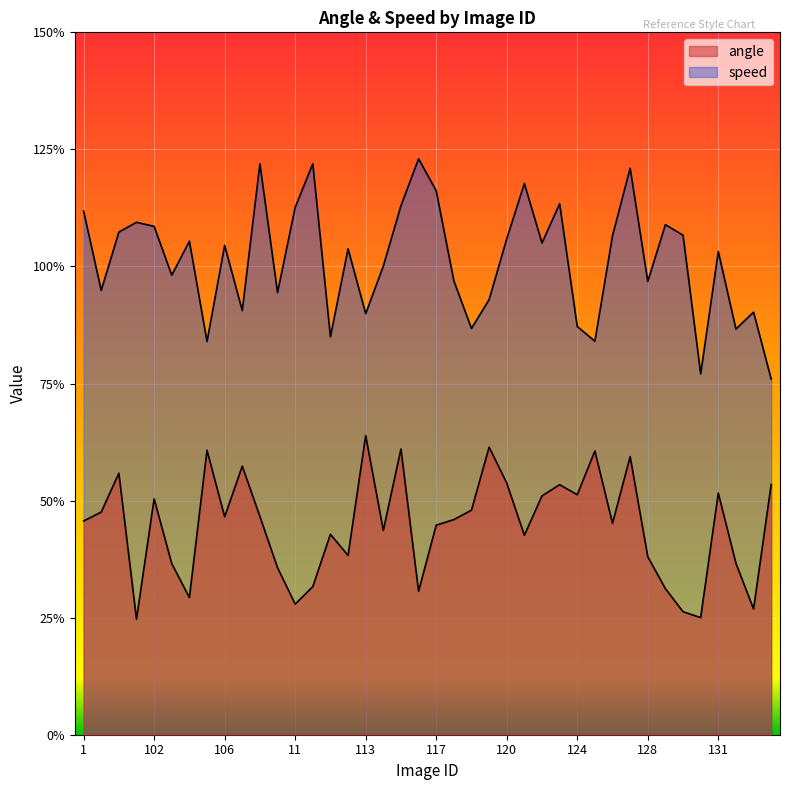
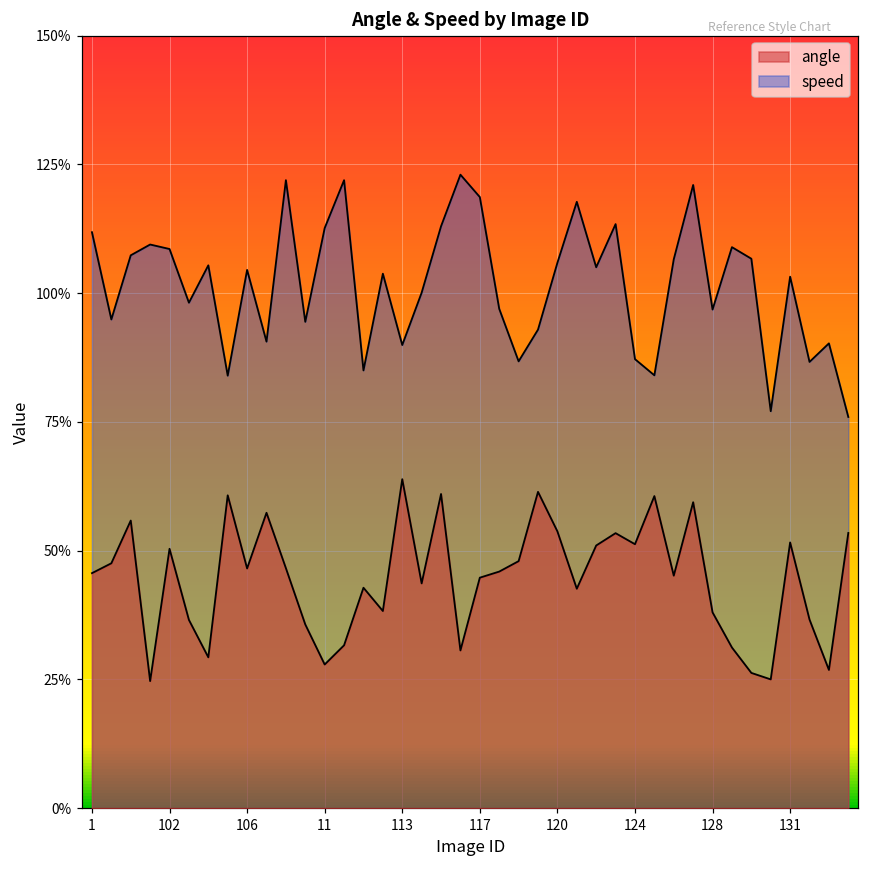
speed, 117: 116% -> 119%
